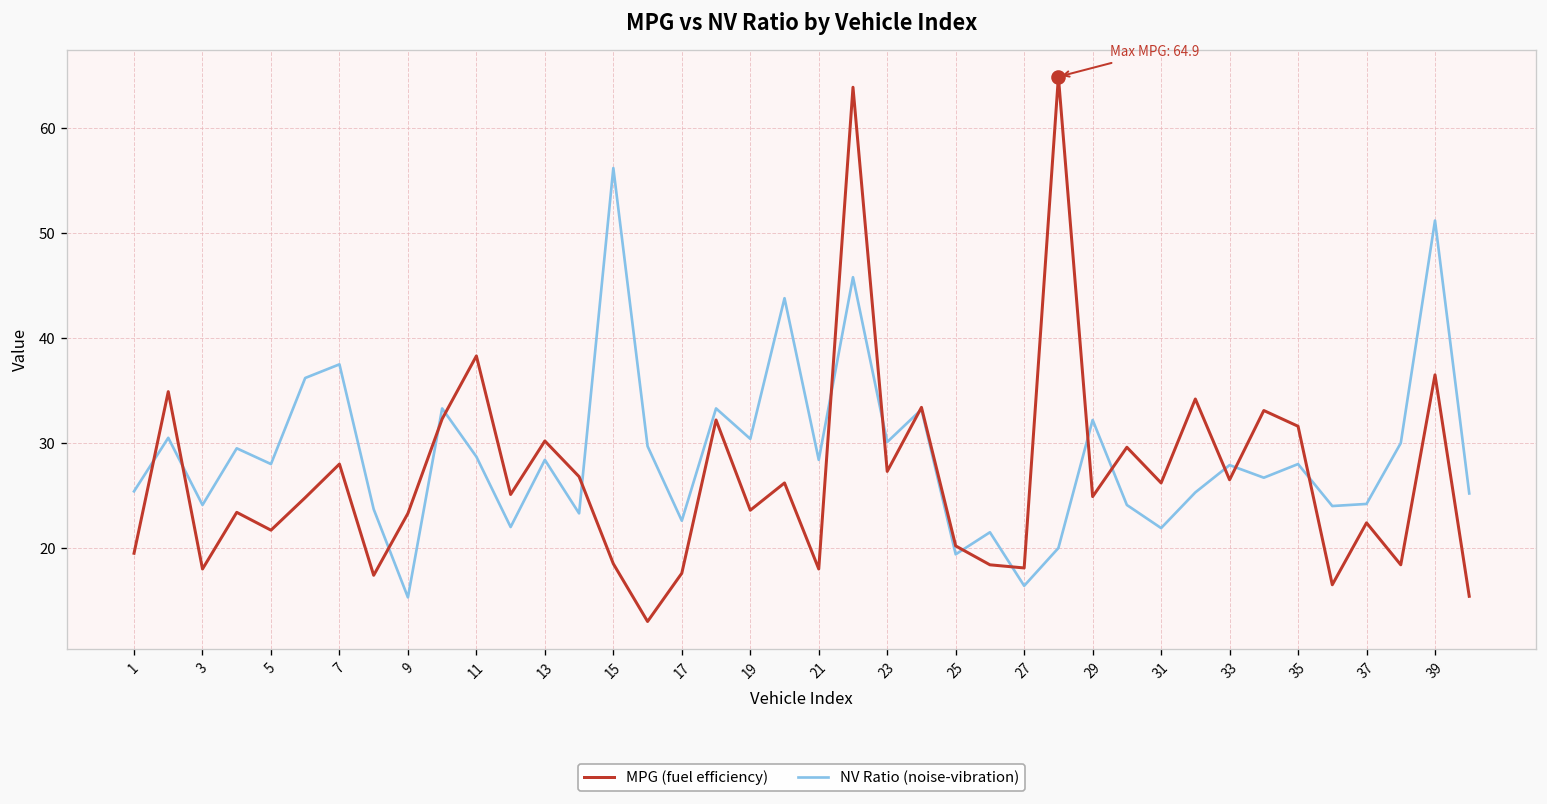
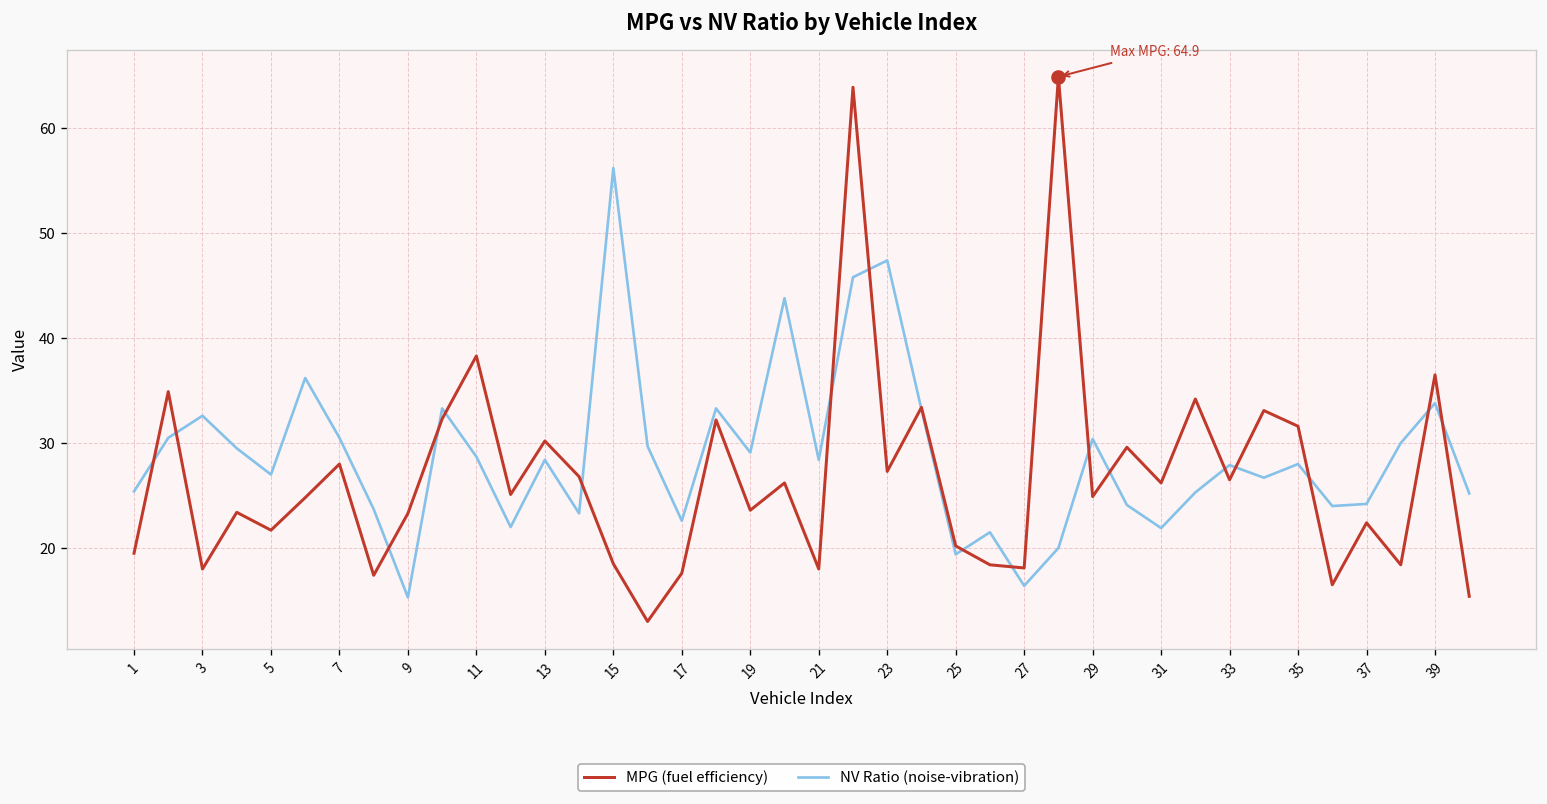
NV Ratio (noise-vibration), 3: 24 -> 33
NV Ratio (noise-vibration), 5: 28 -> 27
NV Ratio (noise-vibration), 7: 38 -> 31
NV Ratio (noise-vibration), 19: 30 -> 29
NV Ratio (noise-vibration), 23: 30 -> 47
NV Ratio (noise-vibration), 29: 32 -> 30
NV Ratio (noise-vibration), 39: 51 -> 34
